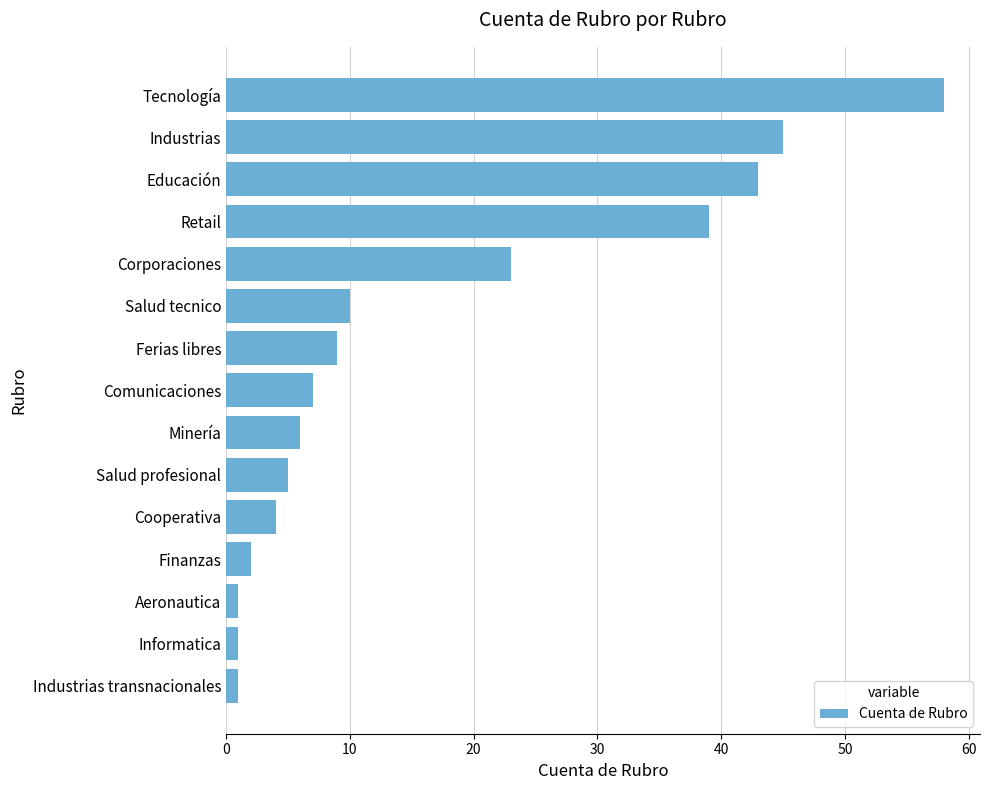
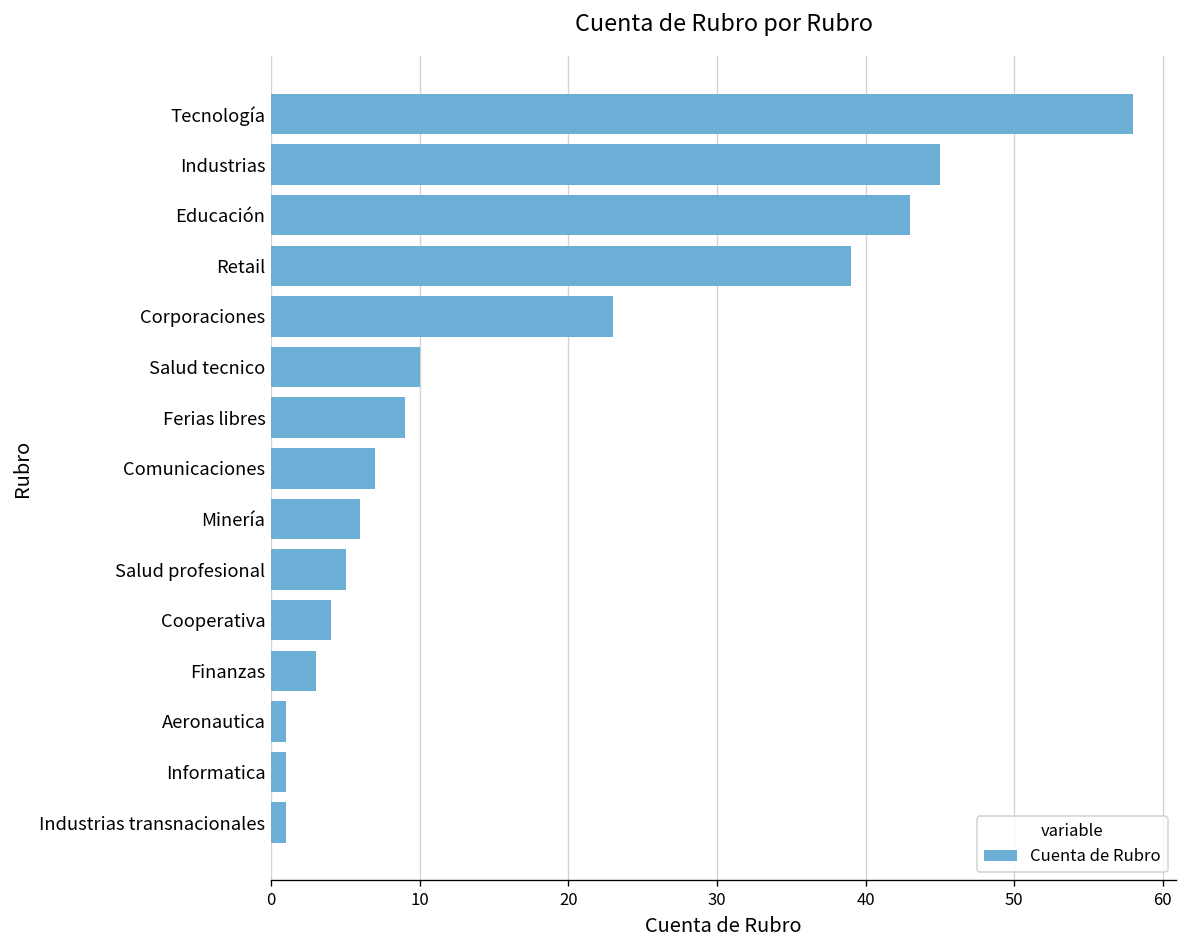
Finanzas: 2 -> 3
